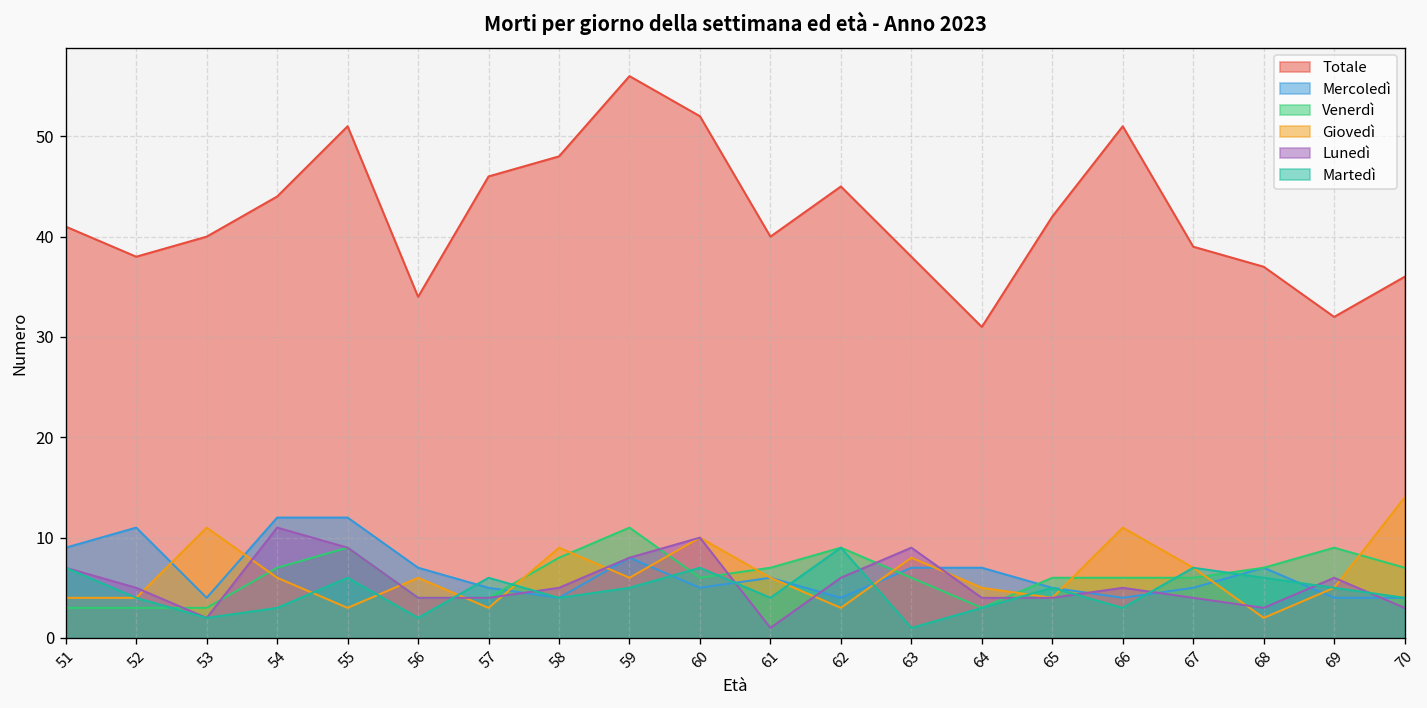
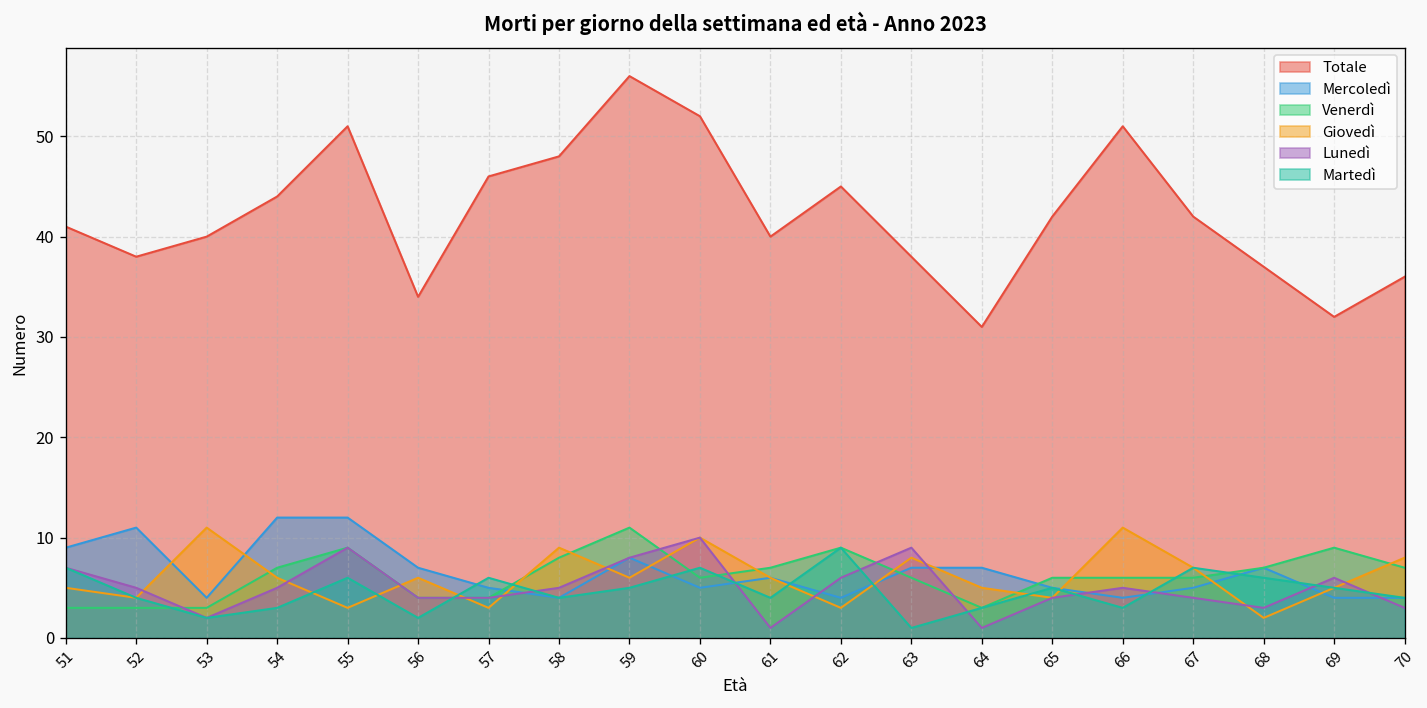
Giovedì, 51: 4 -> 5
Lunedì, 54: 11 -> 5
Lunedì, 64: 4 -> 1
Totale, 67: 39 -> 42
Giovedì, 70: 14 -> 8
